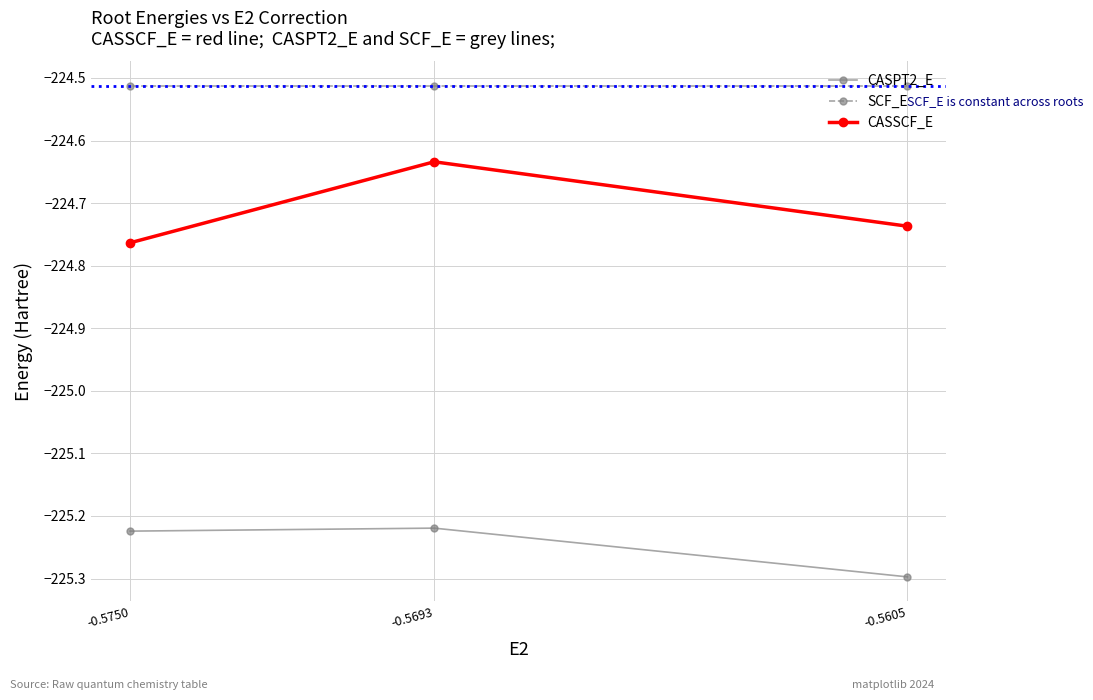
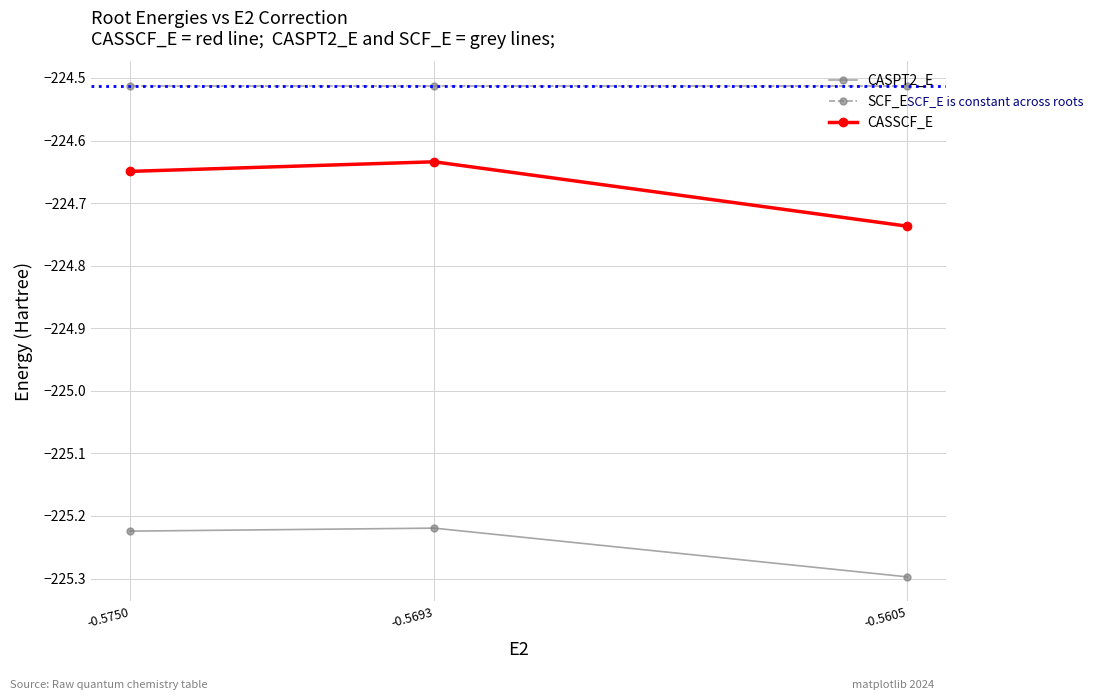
CASSCF_E, -0.5750: -224.76 -> -224.65
